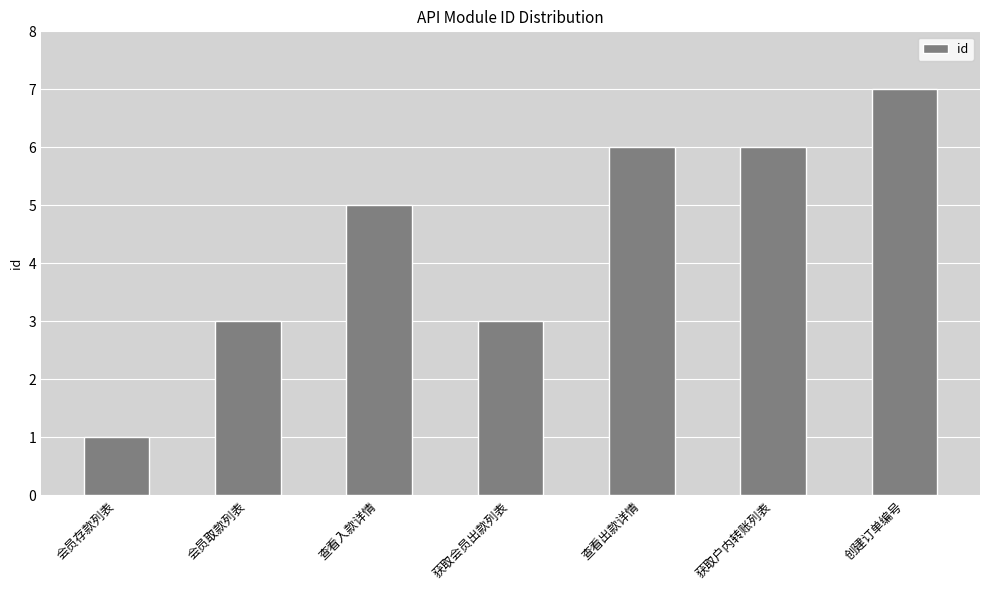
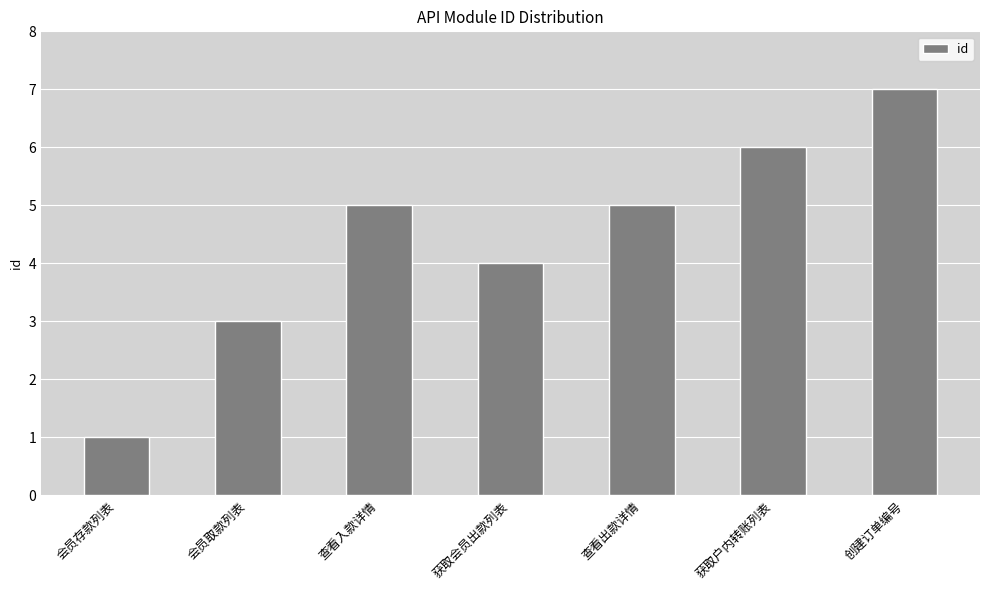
获取会员出款列表: 3 -> 4
查看出款详情: 6 -> 5
